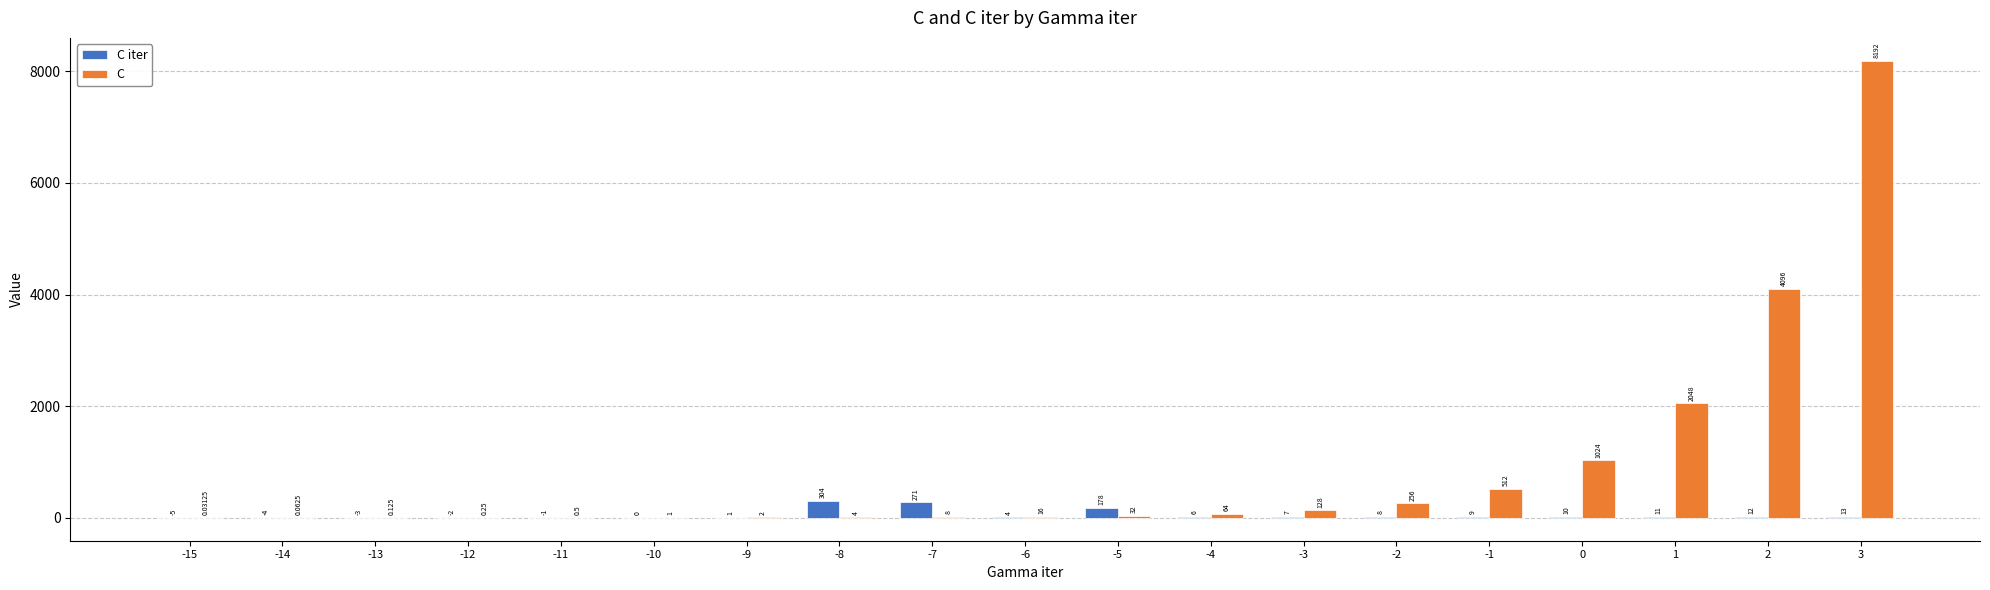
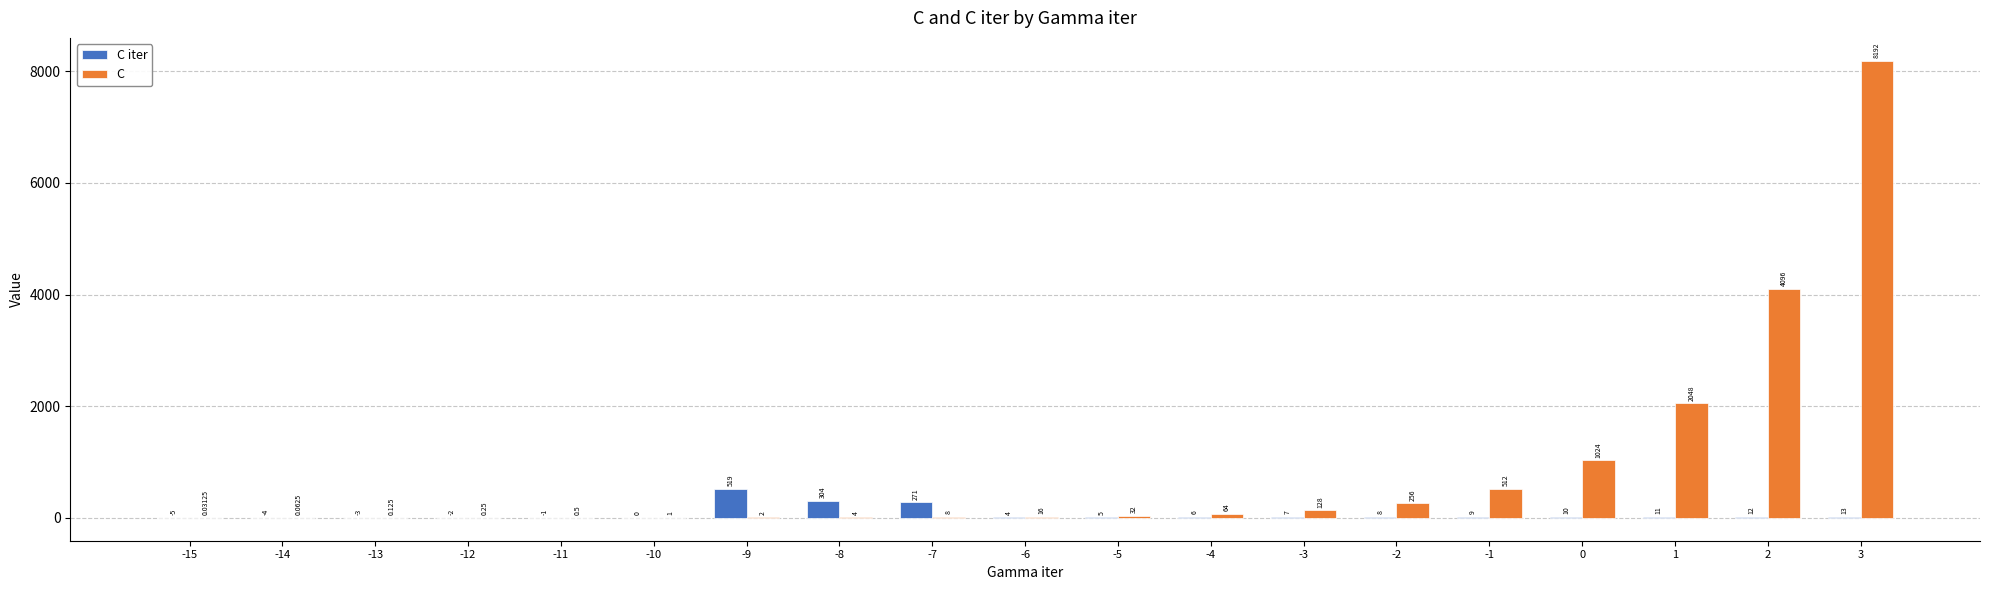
C iter, -9: 1 -> 519
C iter, -5: 178 -> 5
